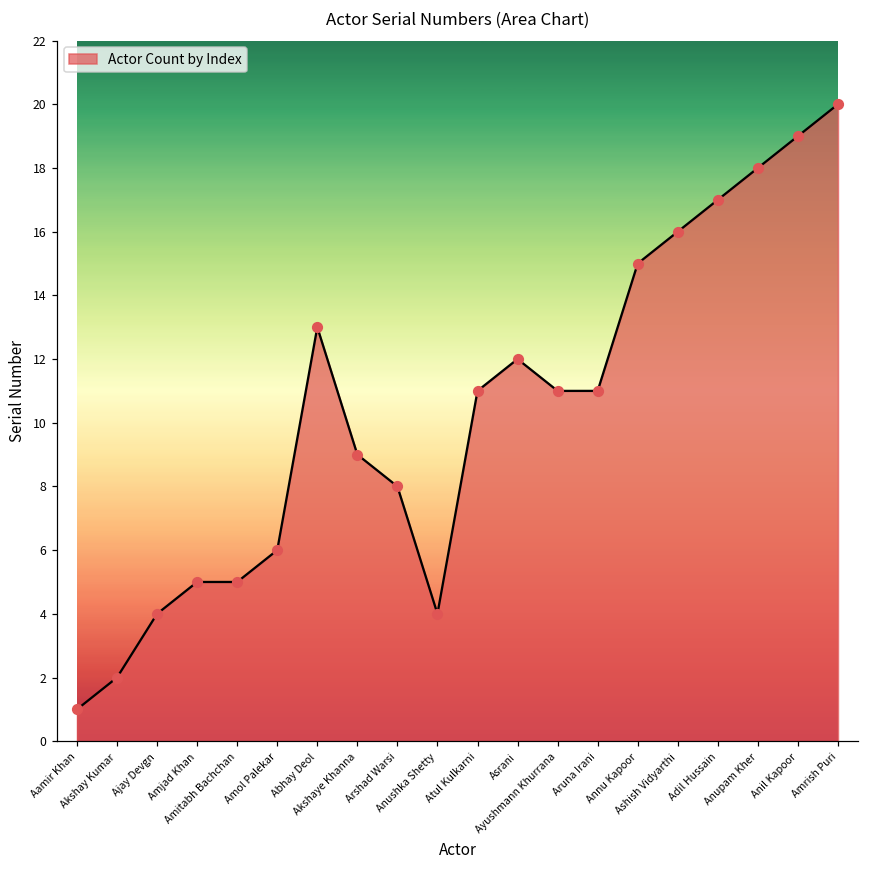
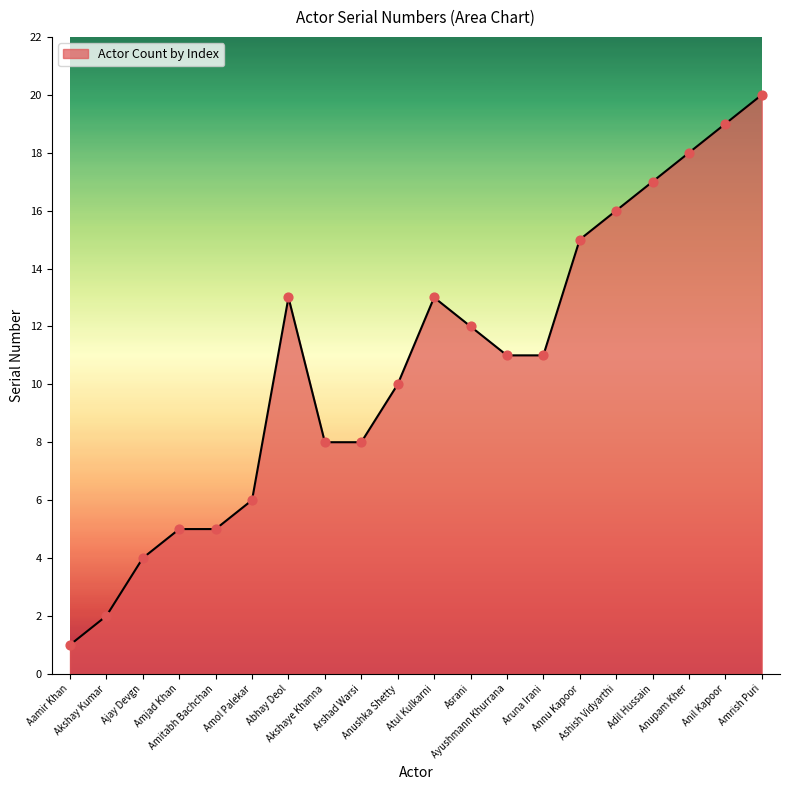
Akshaye Khanna: 9 -> 8
Anushka Shetty: 4 -> 10
Atul Kulkarni: 11 -> 13
